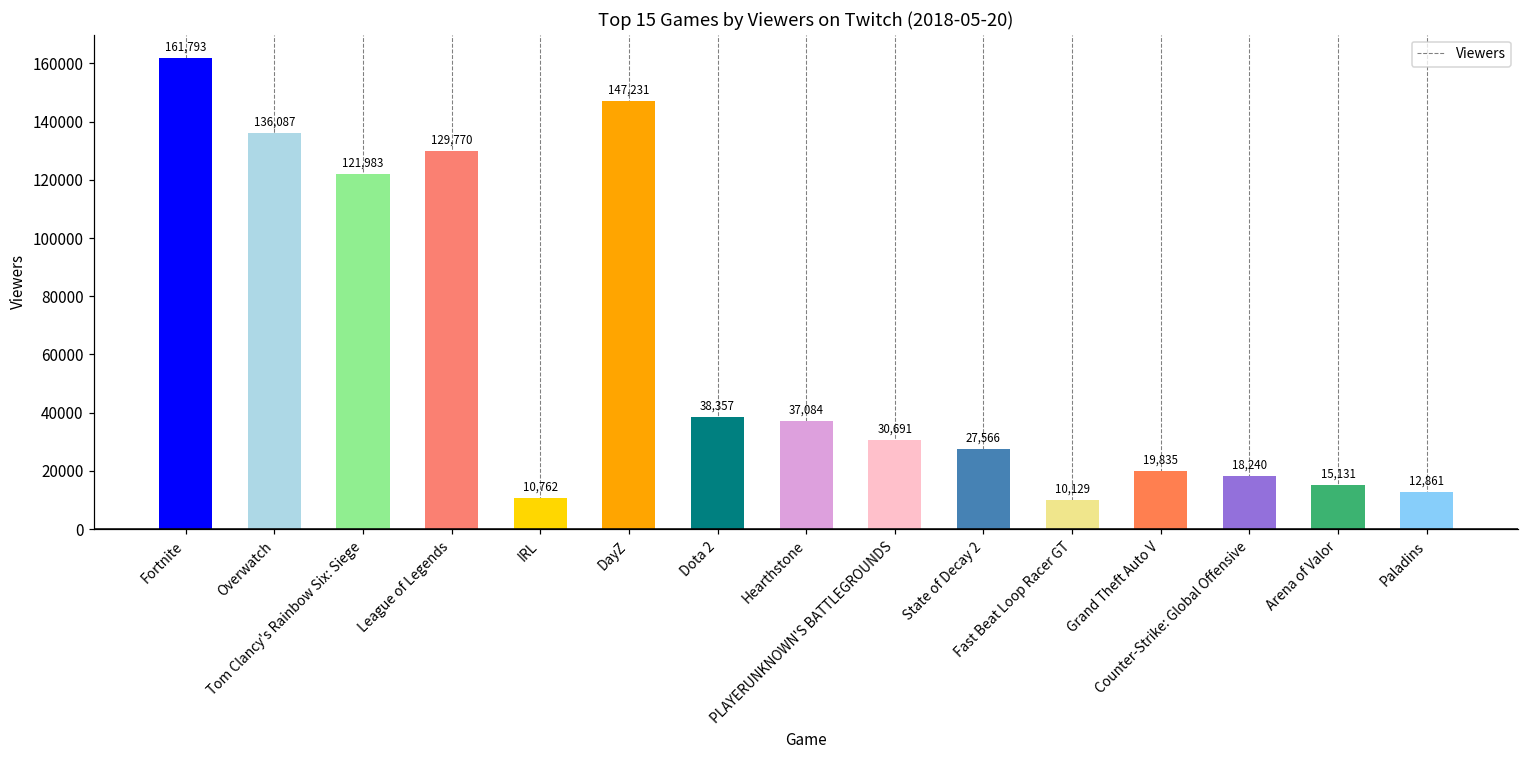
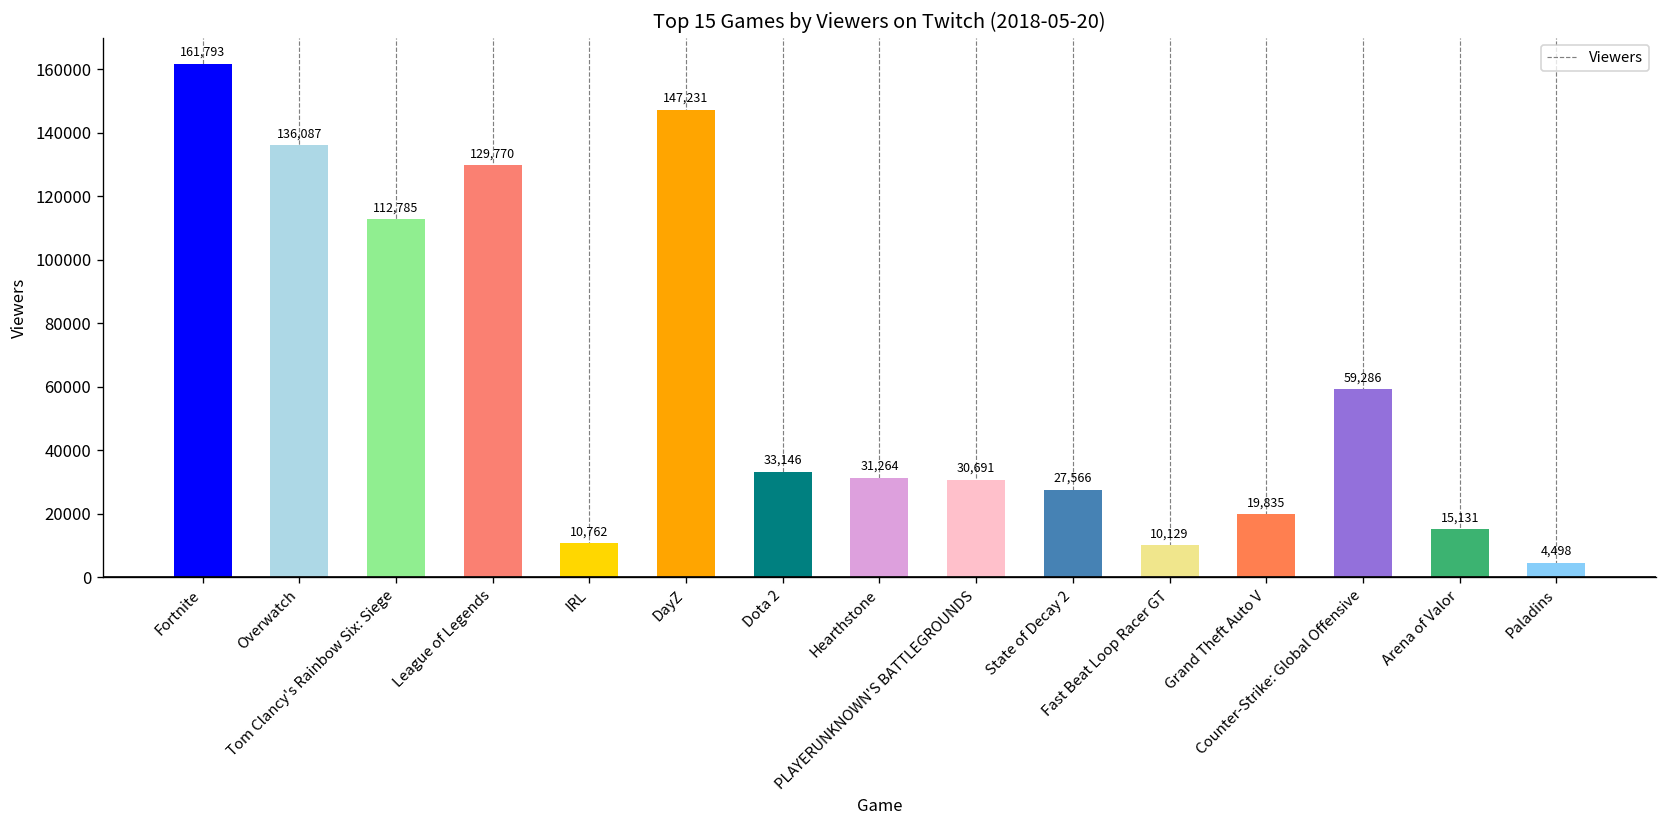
Tom Clancy's Rainbow Six: Siege: 121,983 -> 112,785
Dota 2: 38,357 -> 33,146
Hearthstone: 37,084 -> 31,264
Counter-Strike: Global Offensive: 18,240 -> 59,286
Paladins: 12,861 -> 4,498
